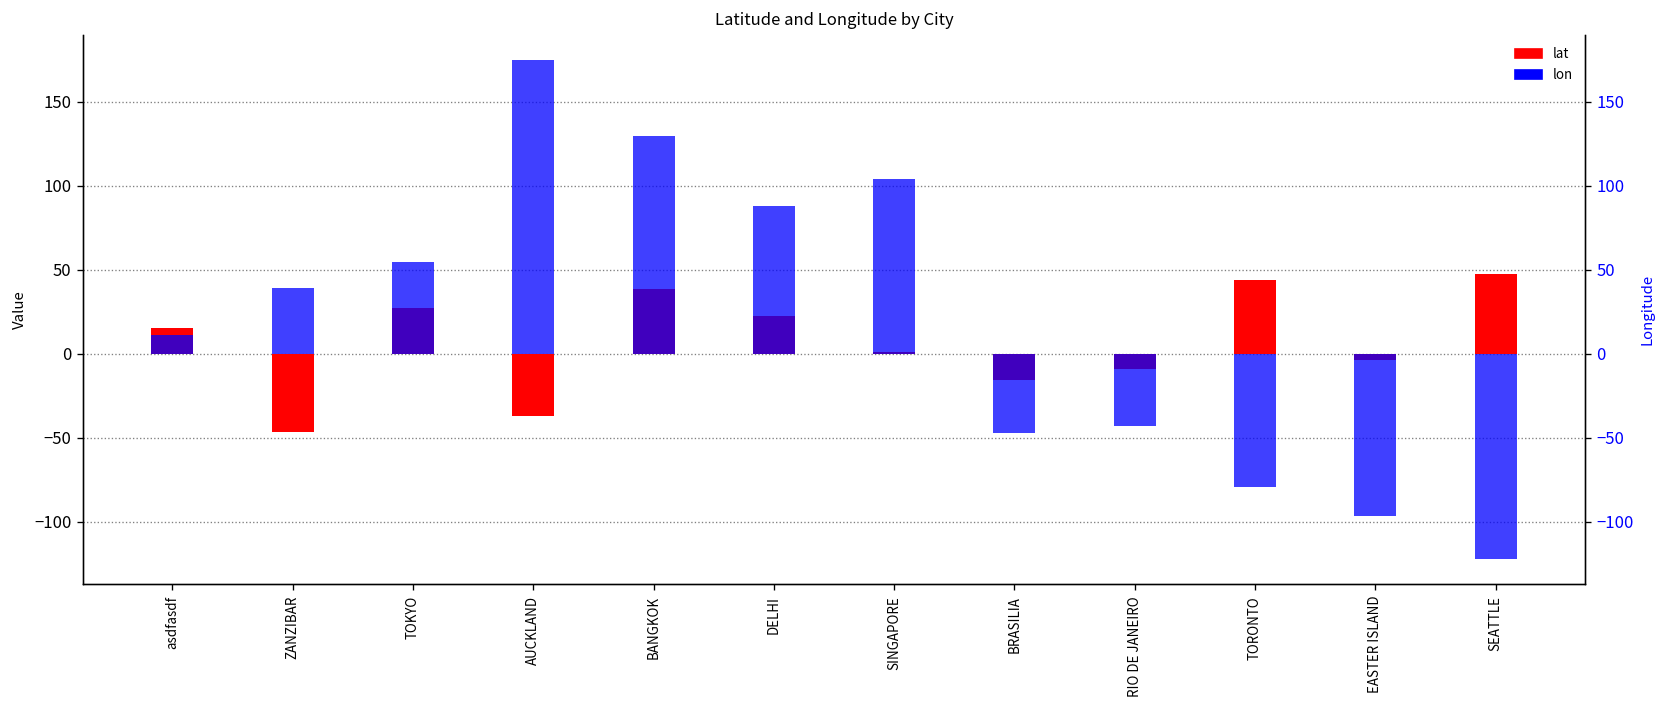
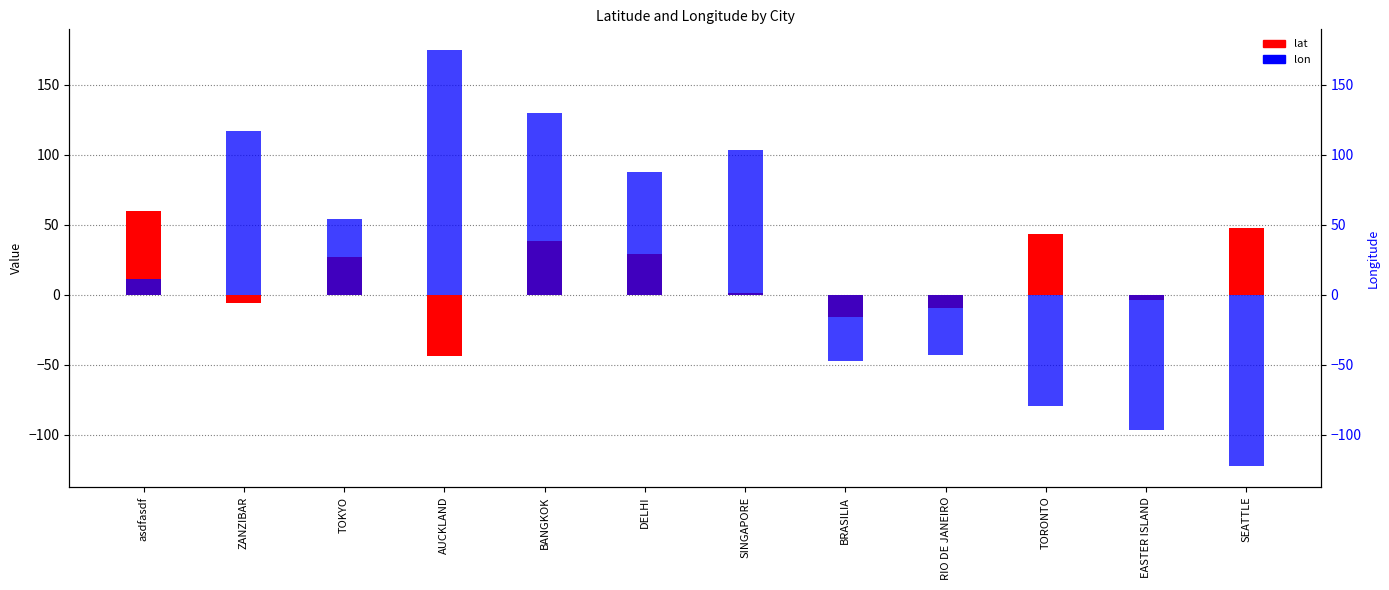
lat, asdfasdf: 16 -> 60
lat, ZANZIBAR: -46 -> -6
lon, ZANZIBAR: 39 -> 117
lat, AUCKLAND: -37 -> -44
lat, DELHI: 22 -> 29
